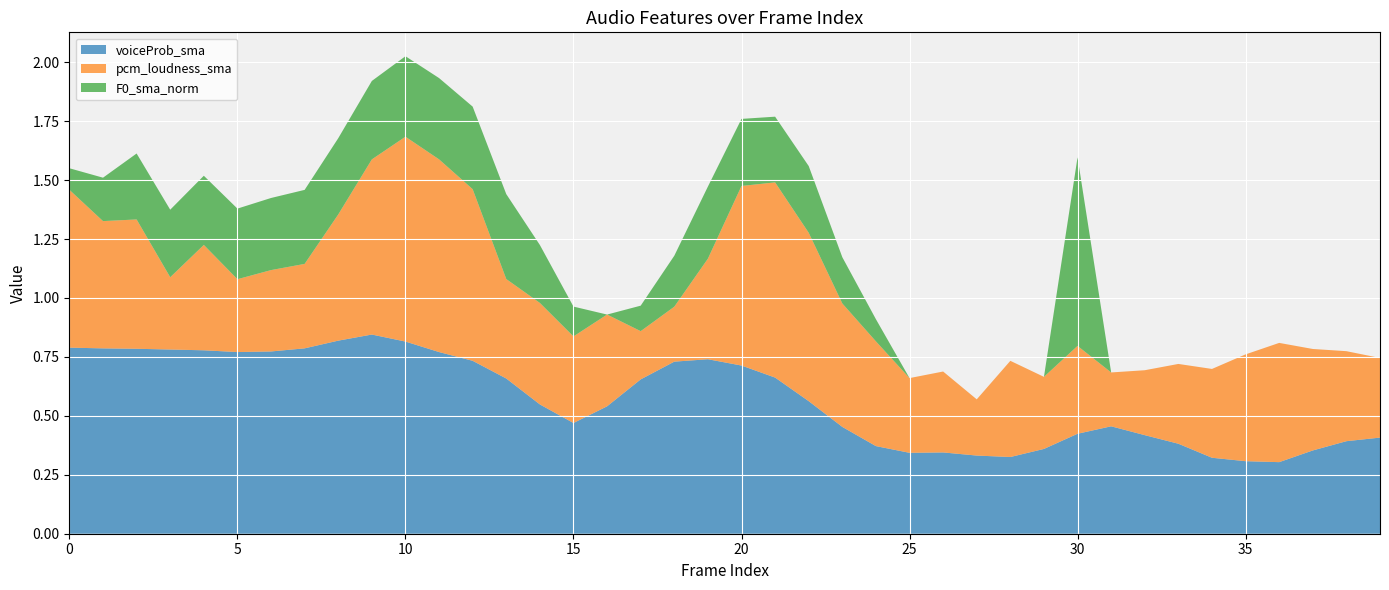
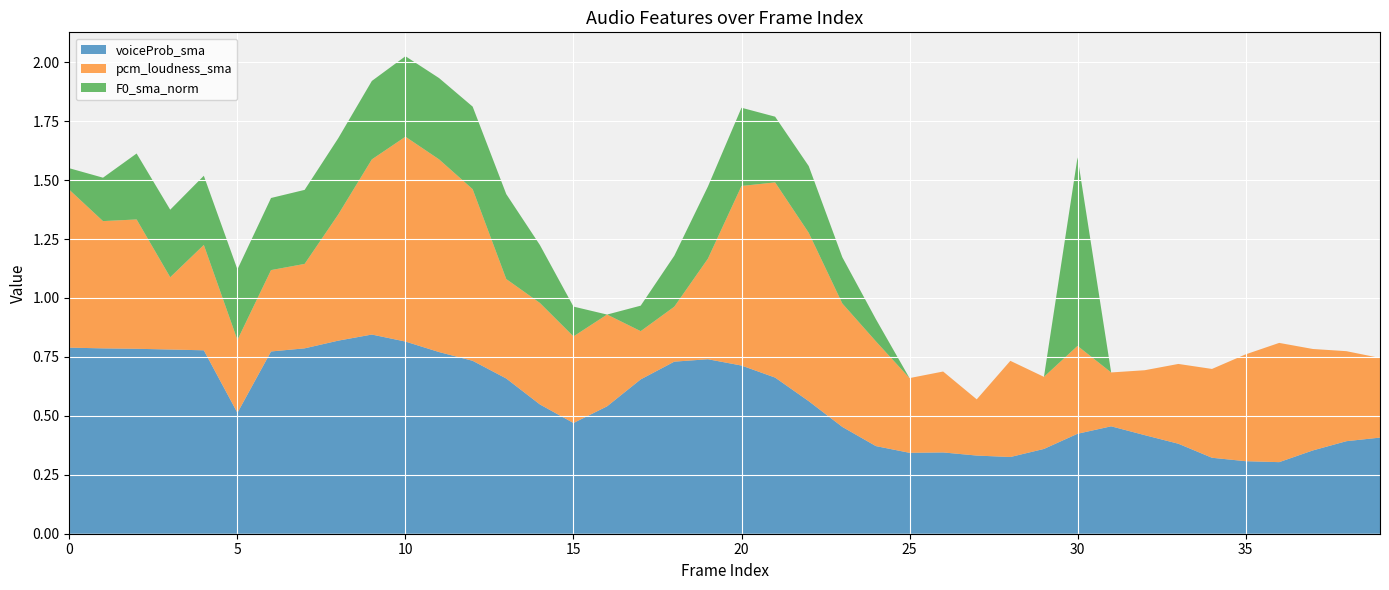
voiceProb_sma, 5: 0.77 -> 0.51
F0_sma_norm, 20: 0.28 -> 0.33
